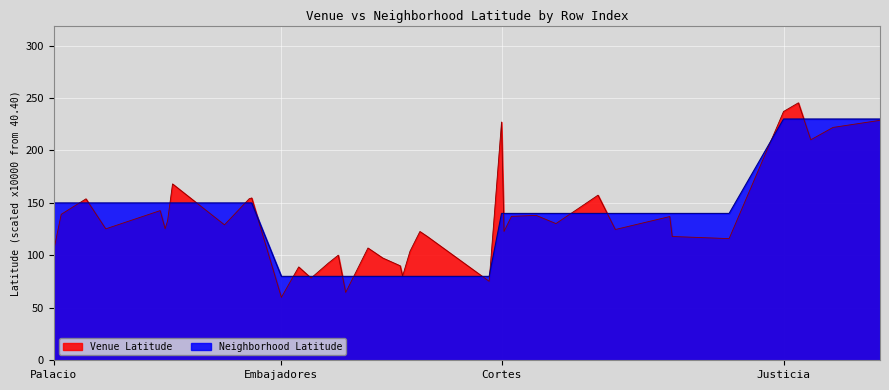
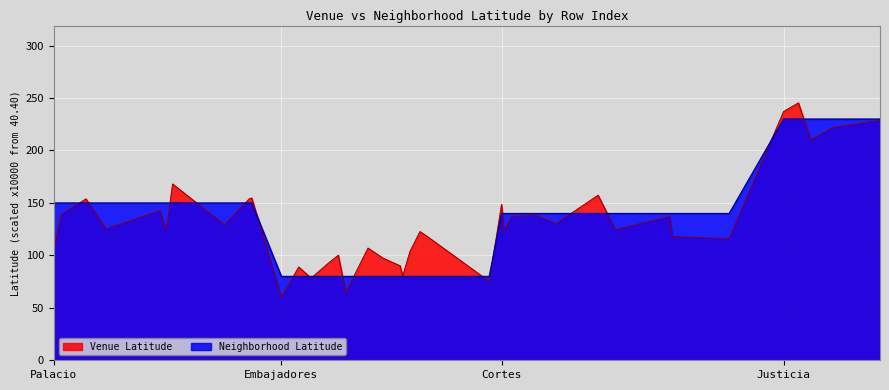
Venue Latitude, Cortes: 227 -> 149
